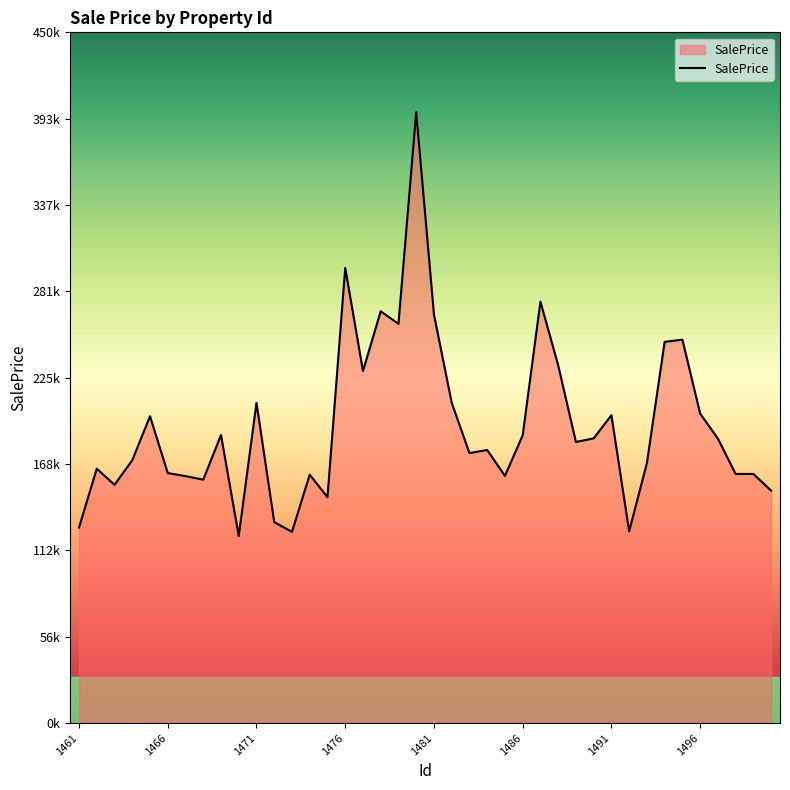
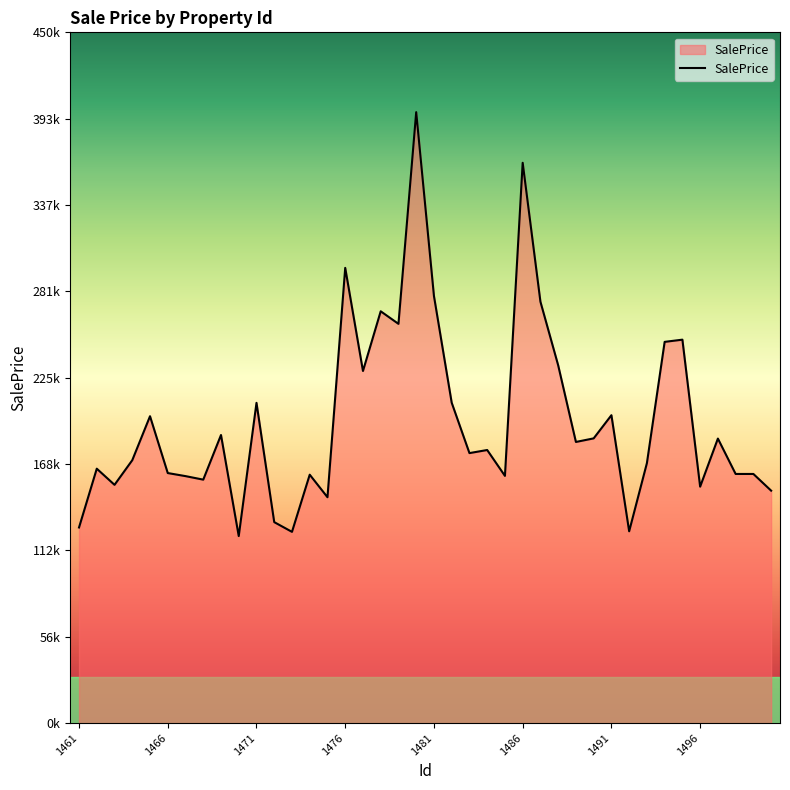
1481: 266000 -> 278000
1486: 187000 -> 365000
1496: 202000 -> 154000
